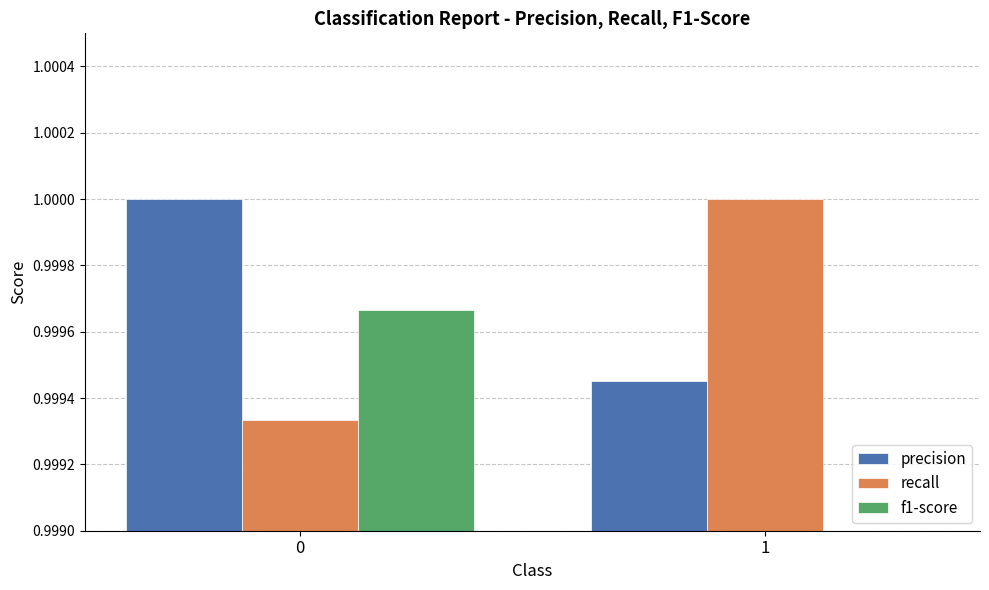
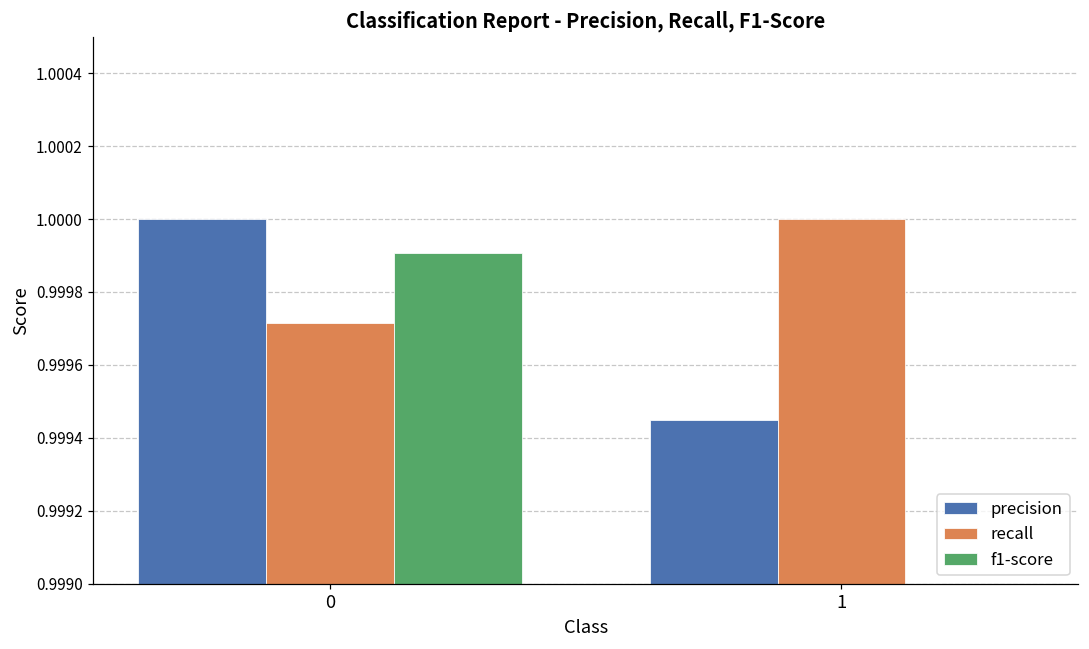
recall, 0: 0.99933 -> 0.99971
f1-score, 0: 0.99967 -> 0.99991
